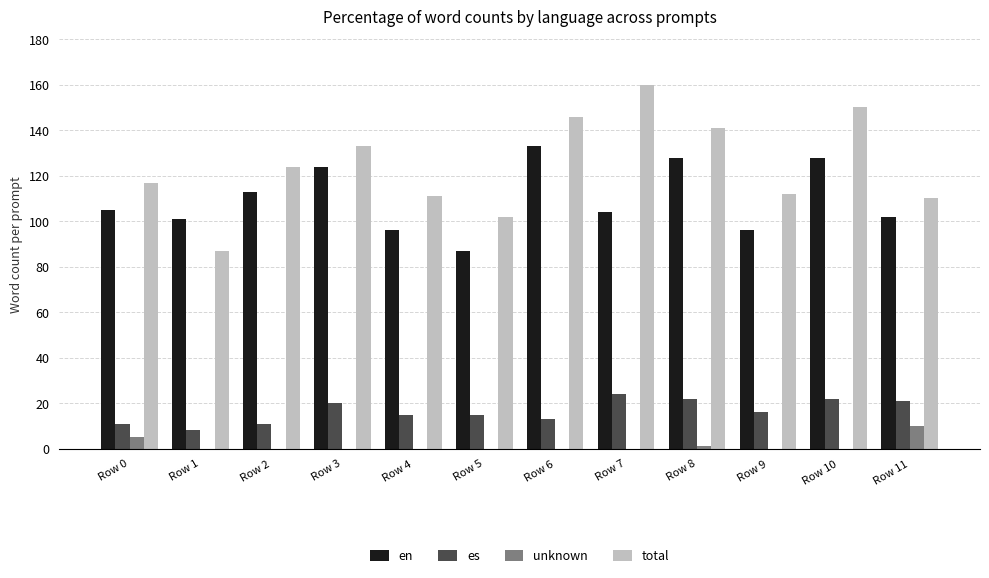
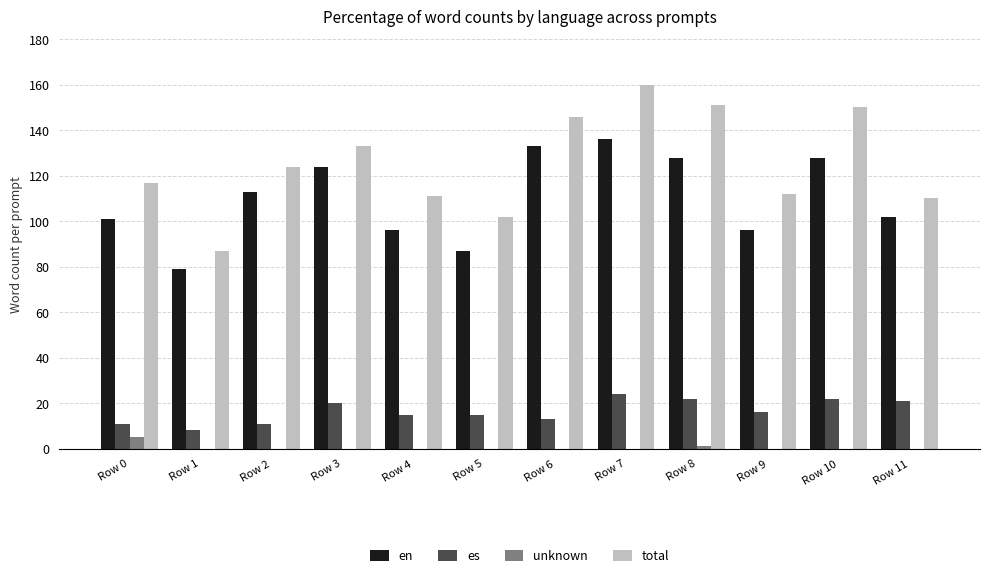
en, Row 0: 105 -> 101
en, Row 1: 101 -> 79
en, Row 7: 104 -> 136
total, Row 8: 141 -> 151
unknown, Row 11: 10 -> 0
